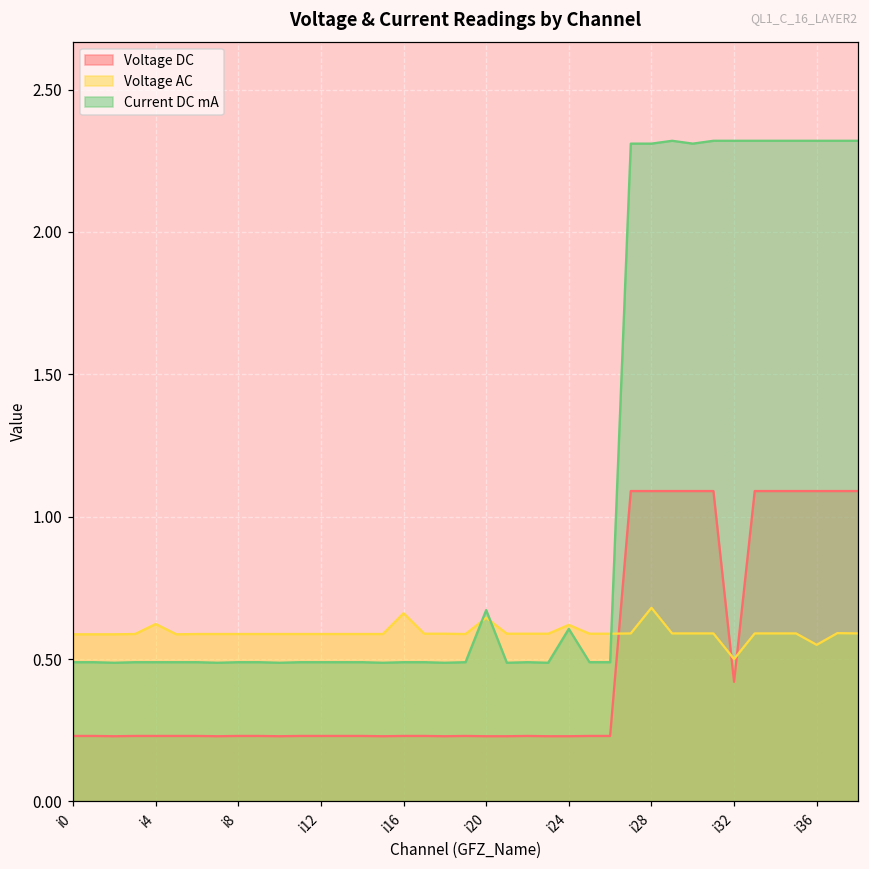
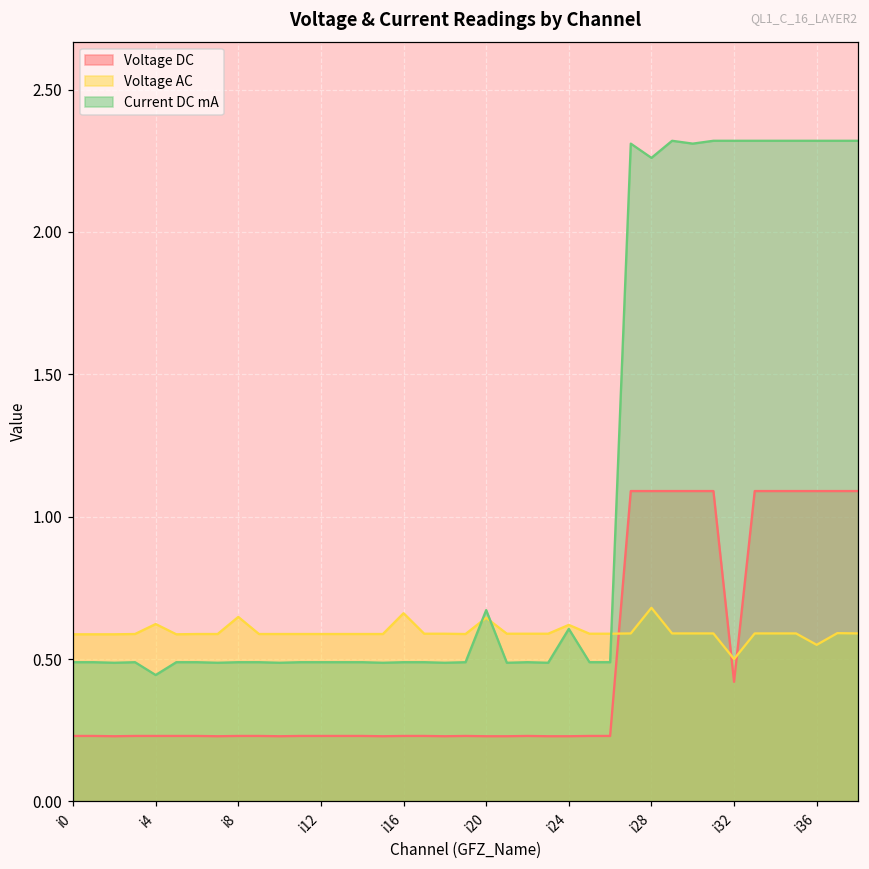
Current DC mA, i4: 0.49 -> 0.44
Voltage AC, i8: 0.59 -> 0.65
Current DC mA, i28: 2.31 -> 2.26
